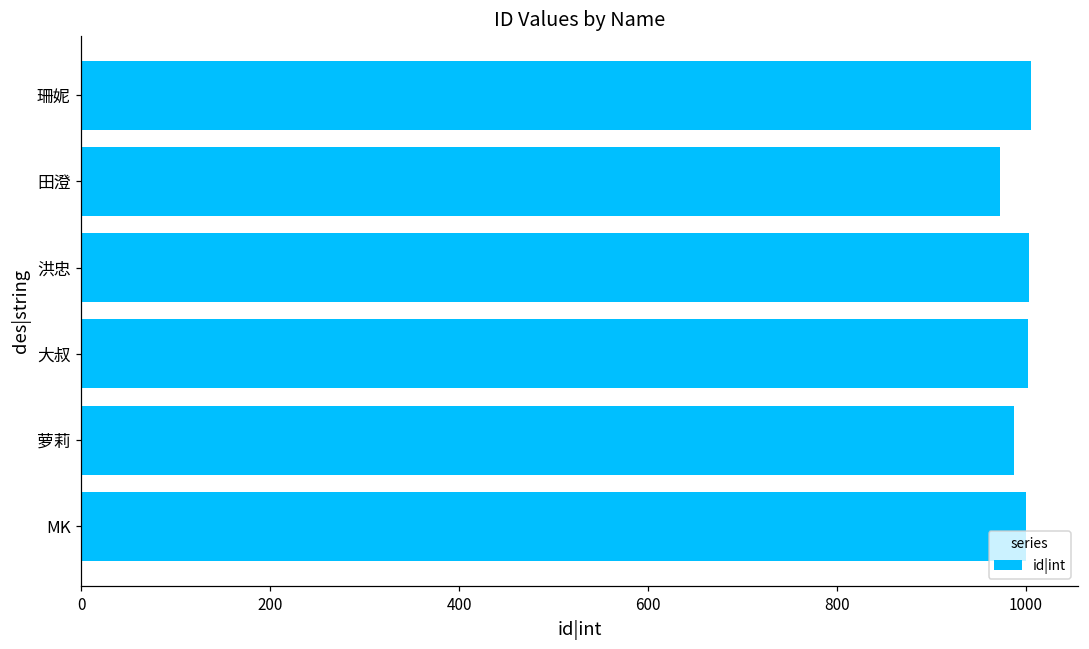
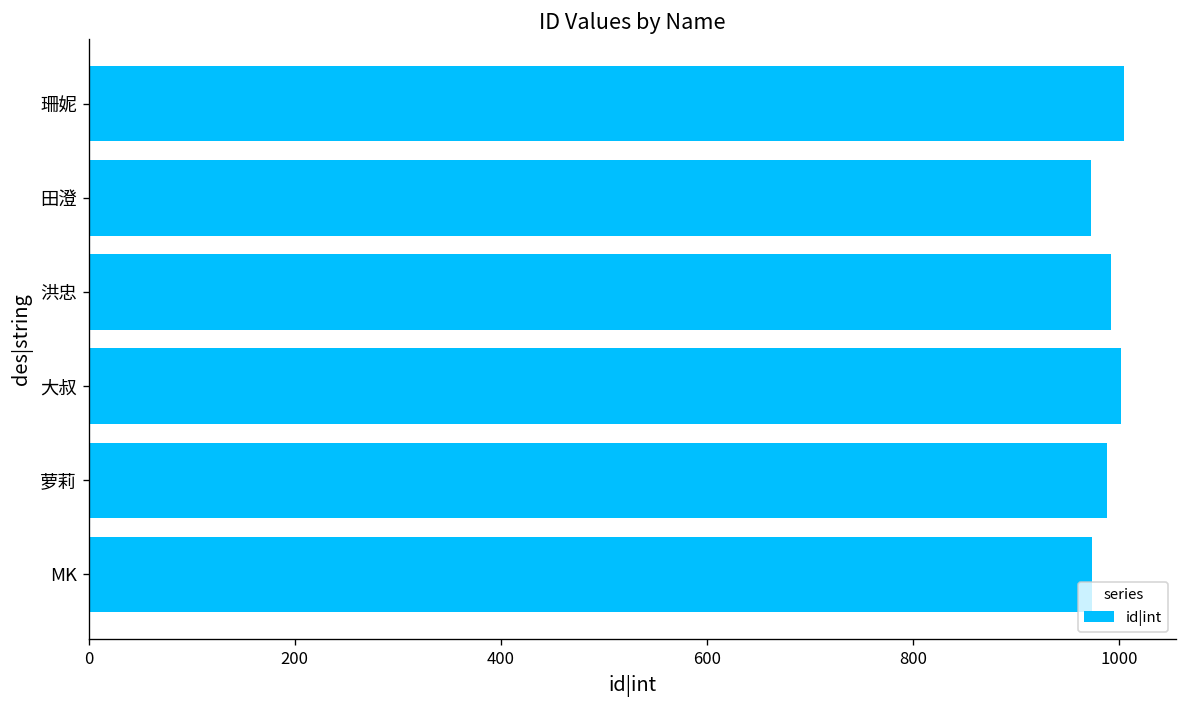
洪忠: 1000 -> 990
MK: 1000 -> 970
